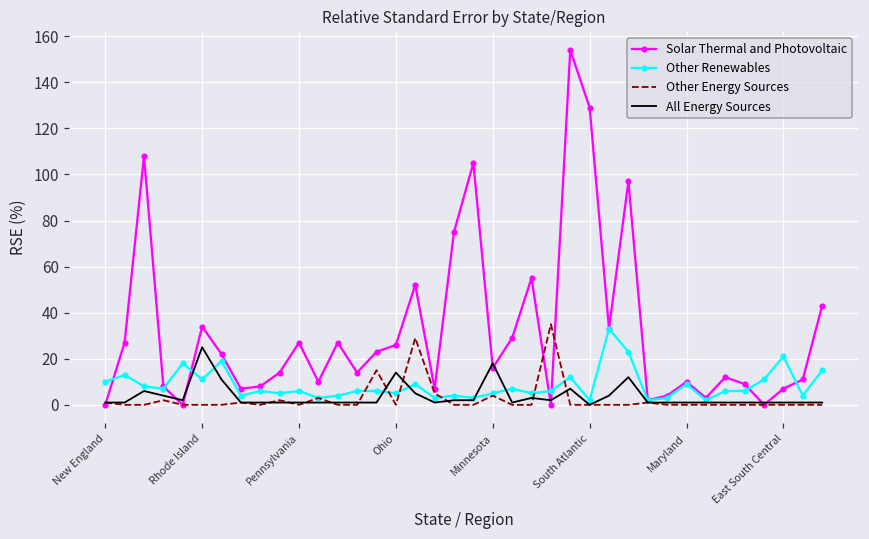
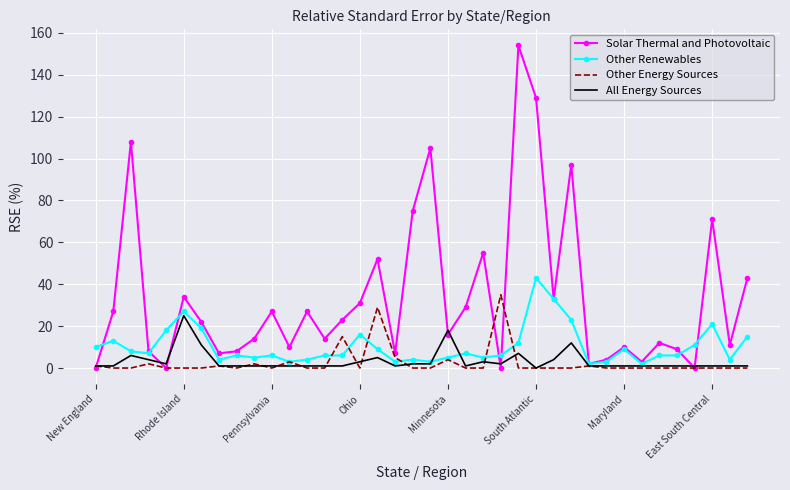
Other Renewables, Rhode Island: 11 -> 27
Solar Thermal and Photovoltaic, Ohio: 26 -> 31
Other Renewables, Ohio: 5 -> 16
All Energy Sources, Ohio: 14 -> 3
Other Renewables, South Atlantic: 2 -> 43
Solar Thermal and Photovoltaic, East South Central: 7 -> 71
